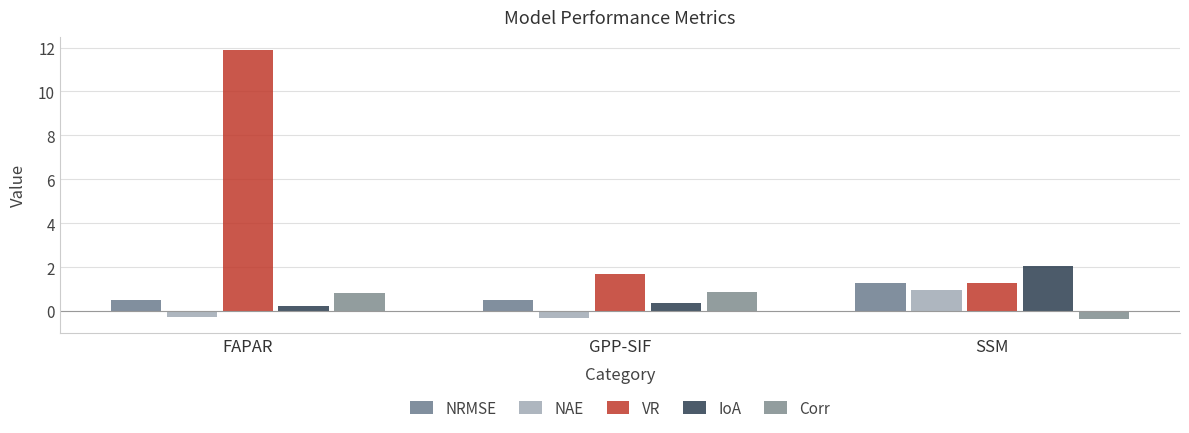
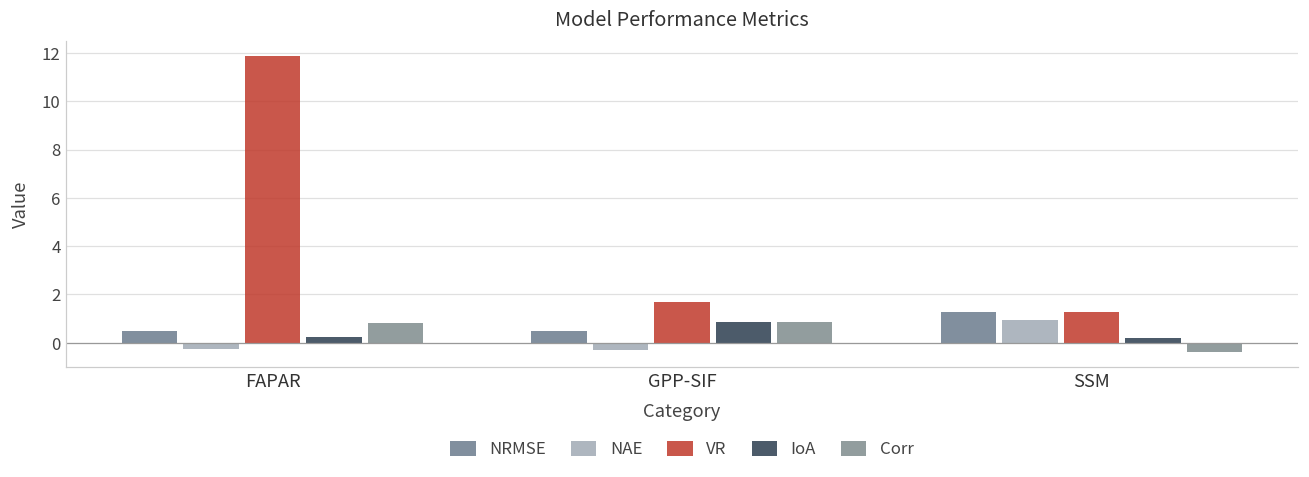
IoA, GPP-SIF: 0.4 -> 0.9
IoA, SSM: 2.1 -> 0.2
